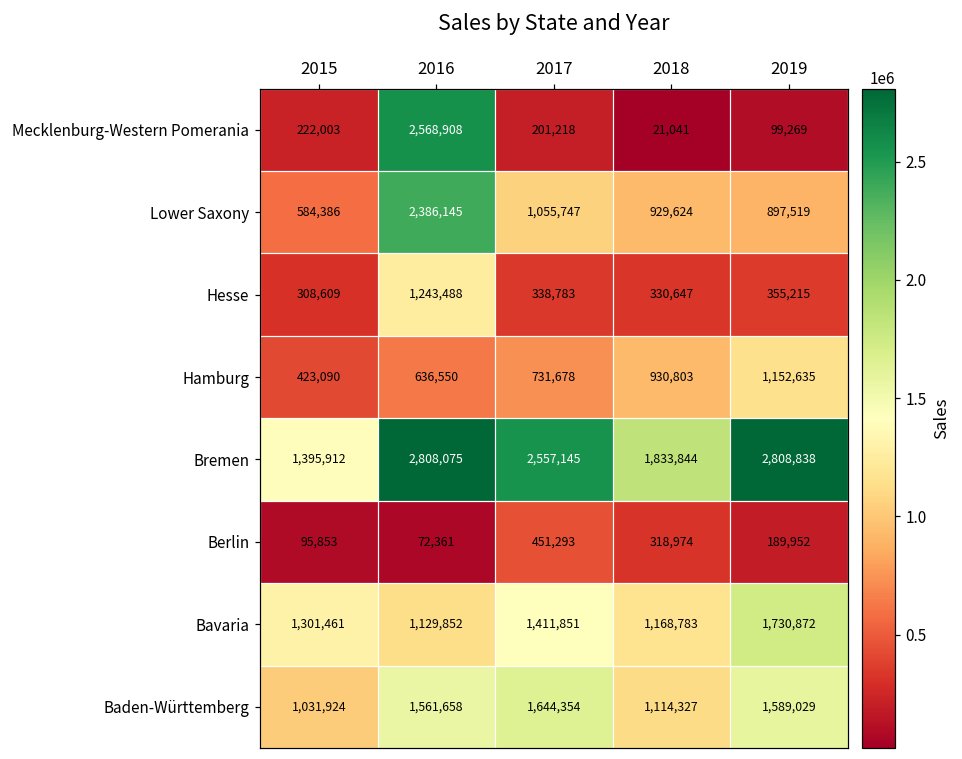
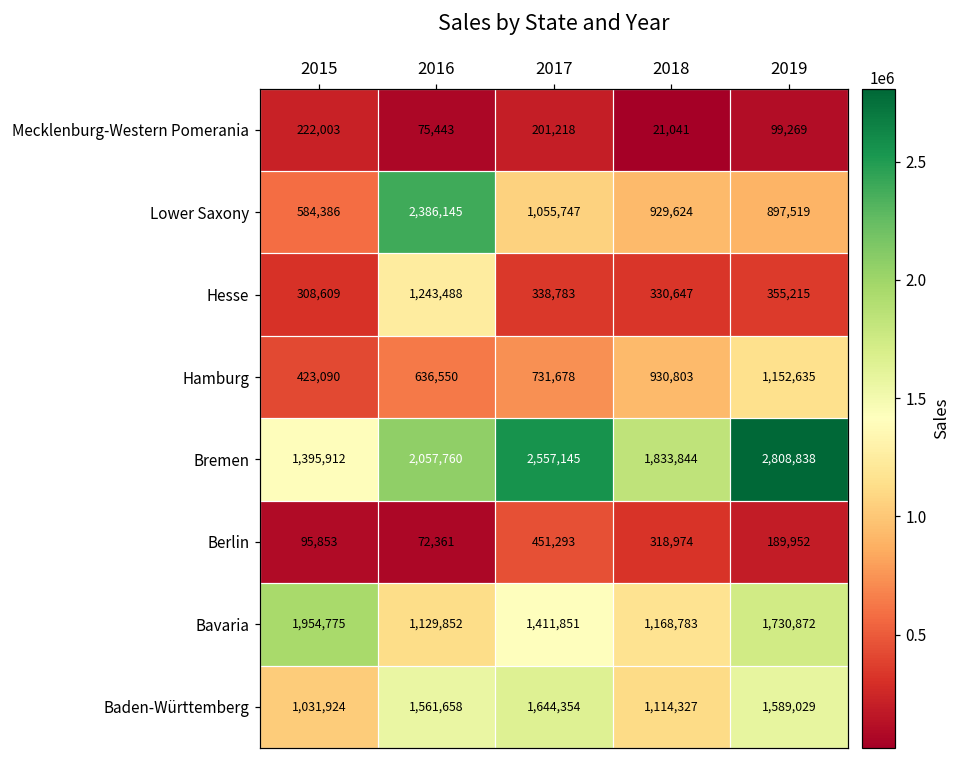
Mecklenburg-Western Pomerania, 2016: 2,568,908 -> 75,443
Bremen, 2016: 2,808,075 -> 2,057,760
Bavaria, 2015: 1,301,461 -> 1,954,775
